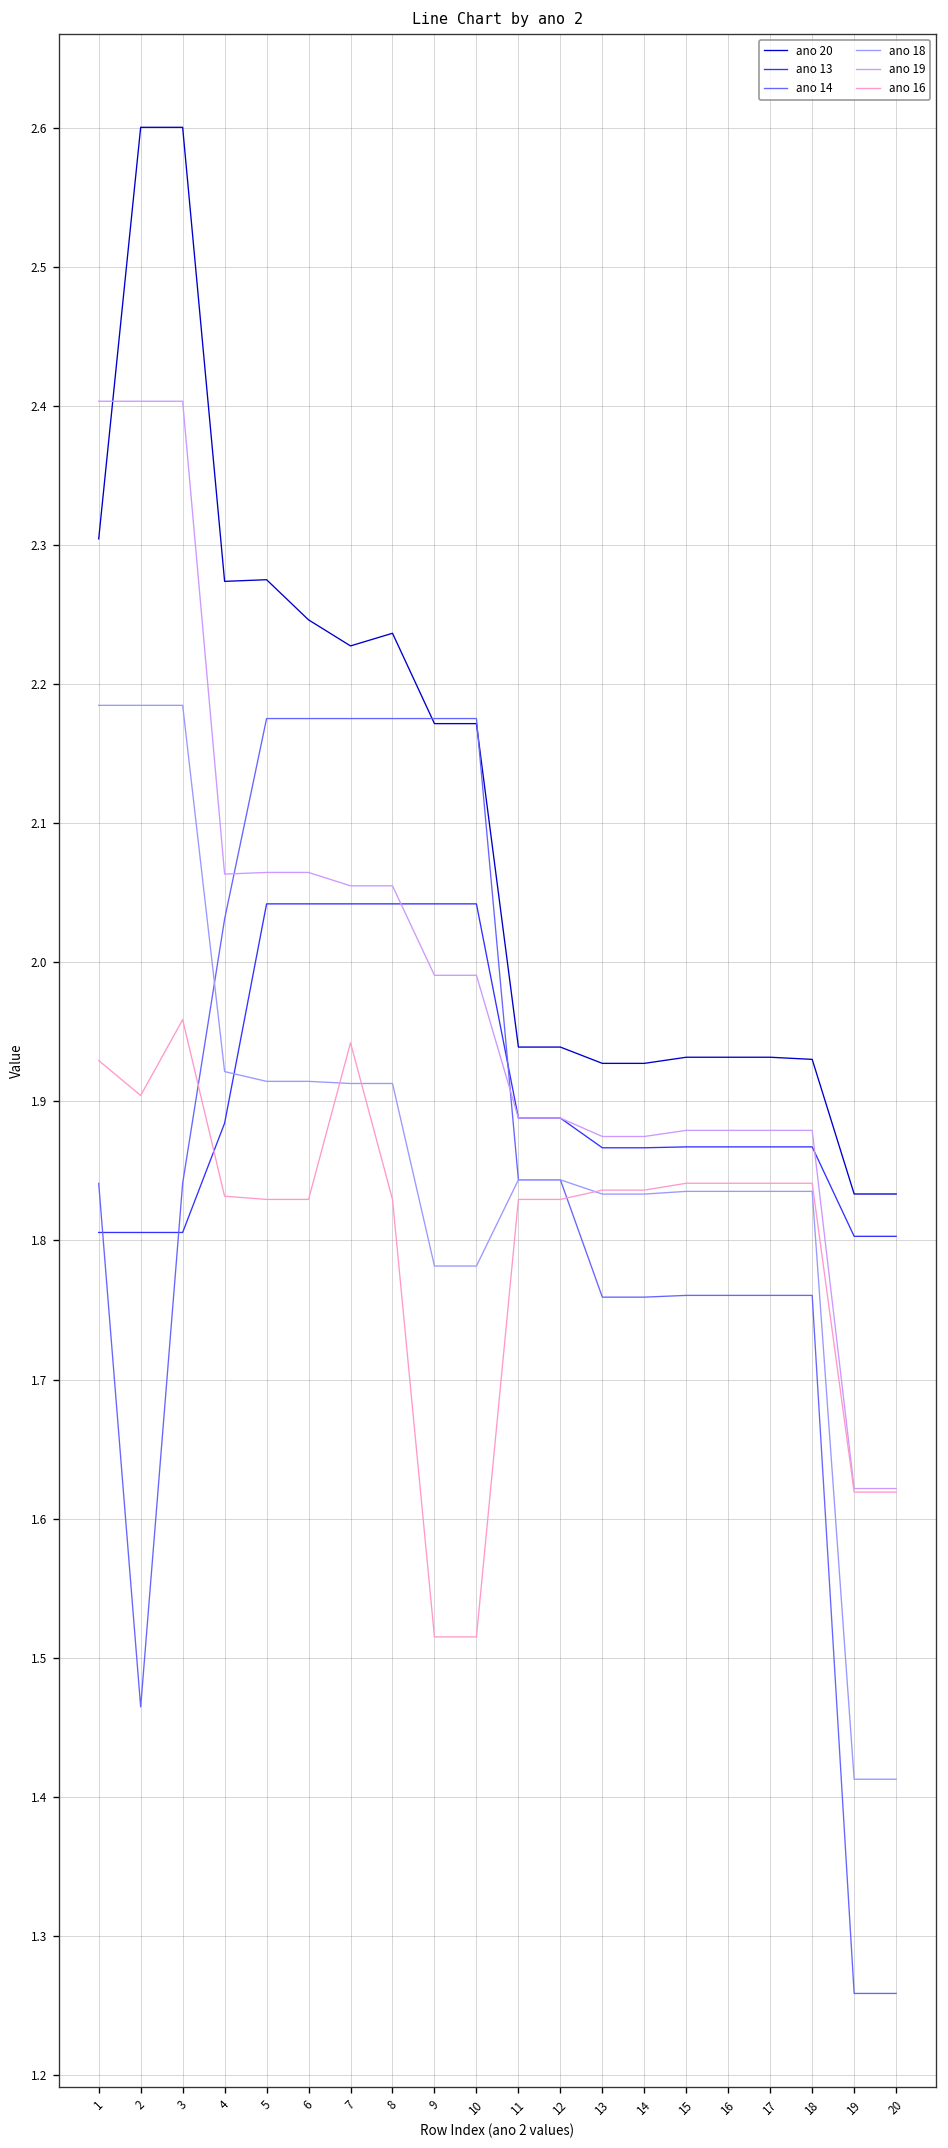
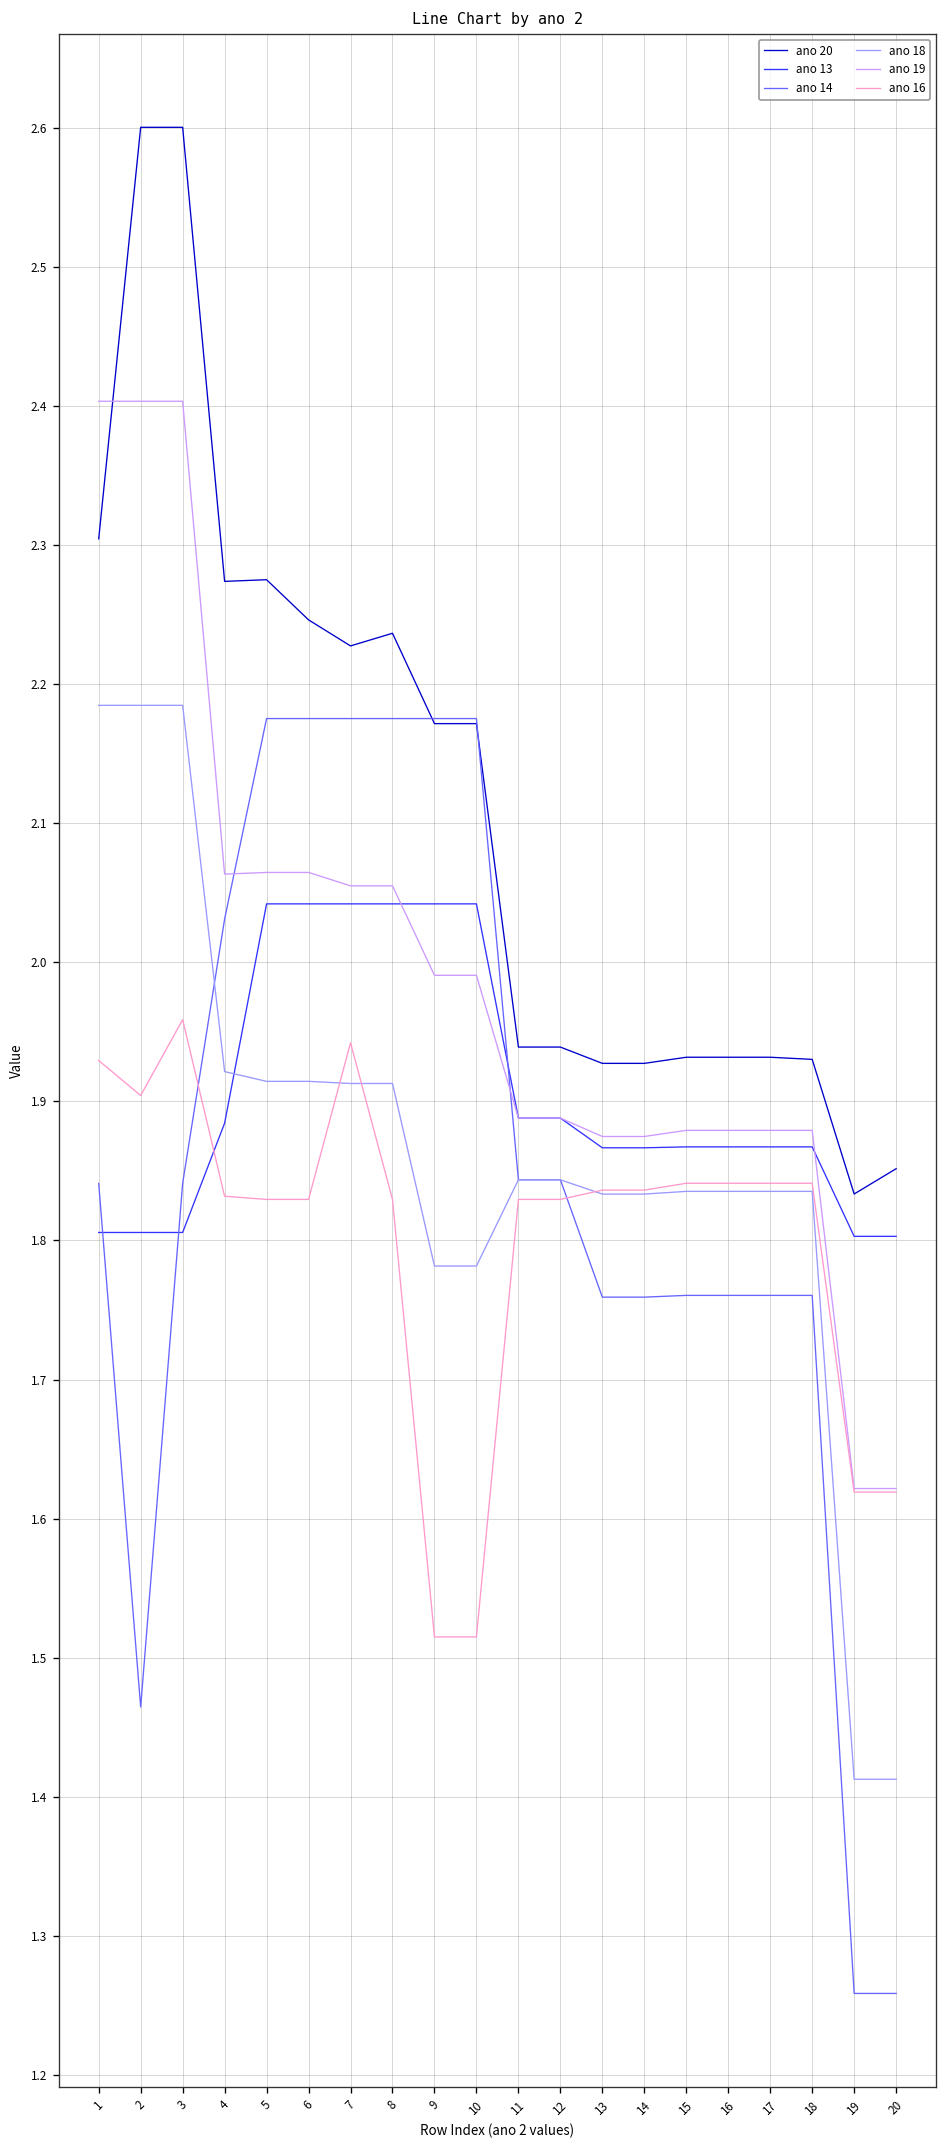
ano 20, 20: 1.833 -> 1.852
